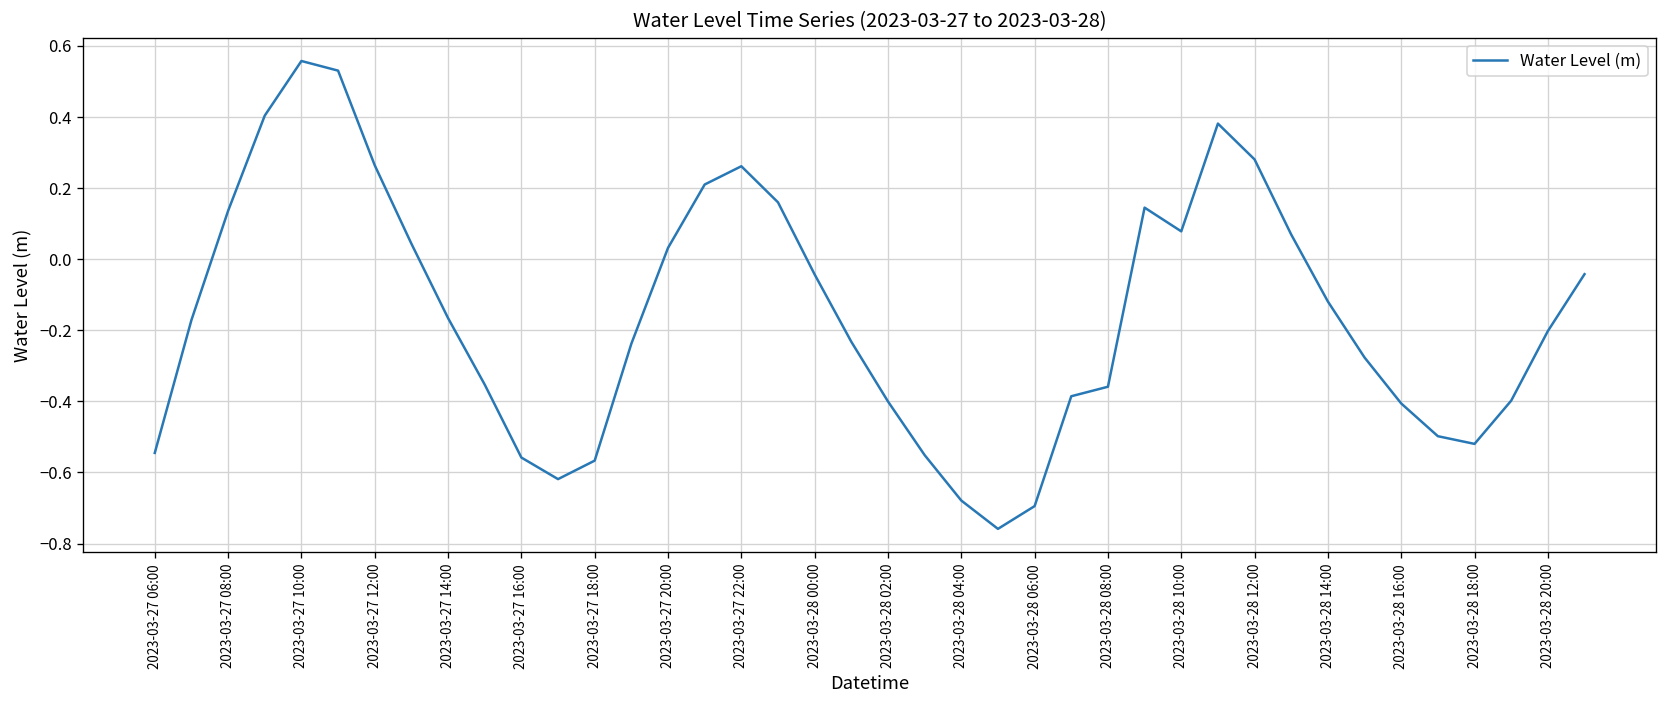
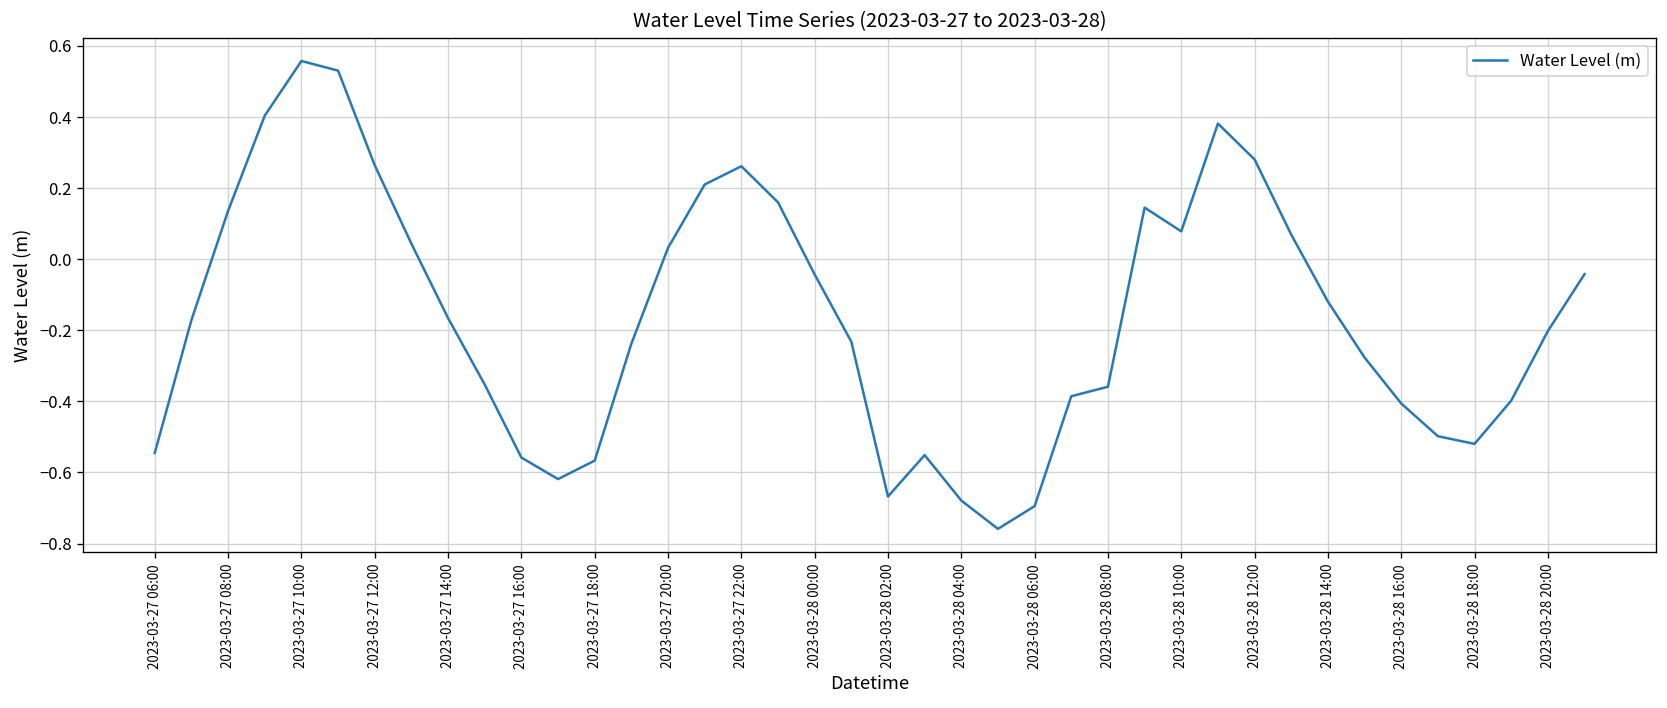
2023-03-28 02:00: -0.40 -> -0.67
